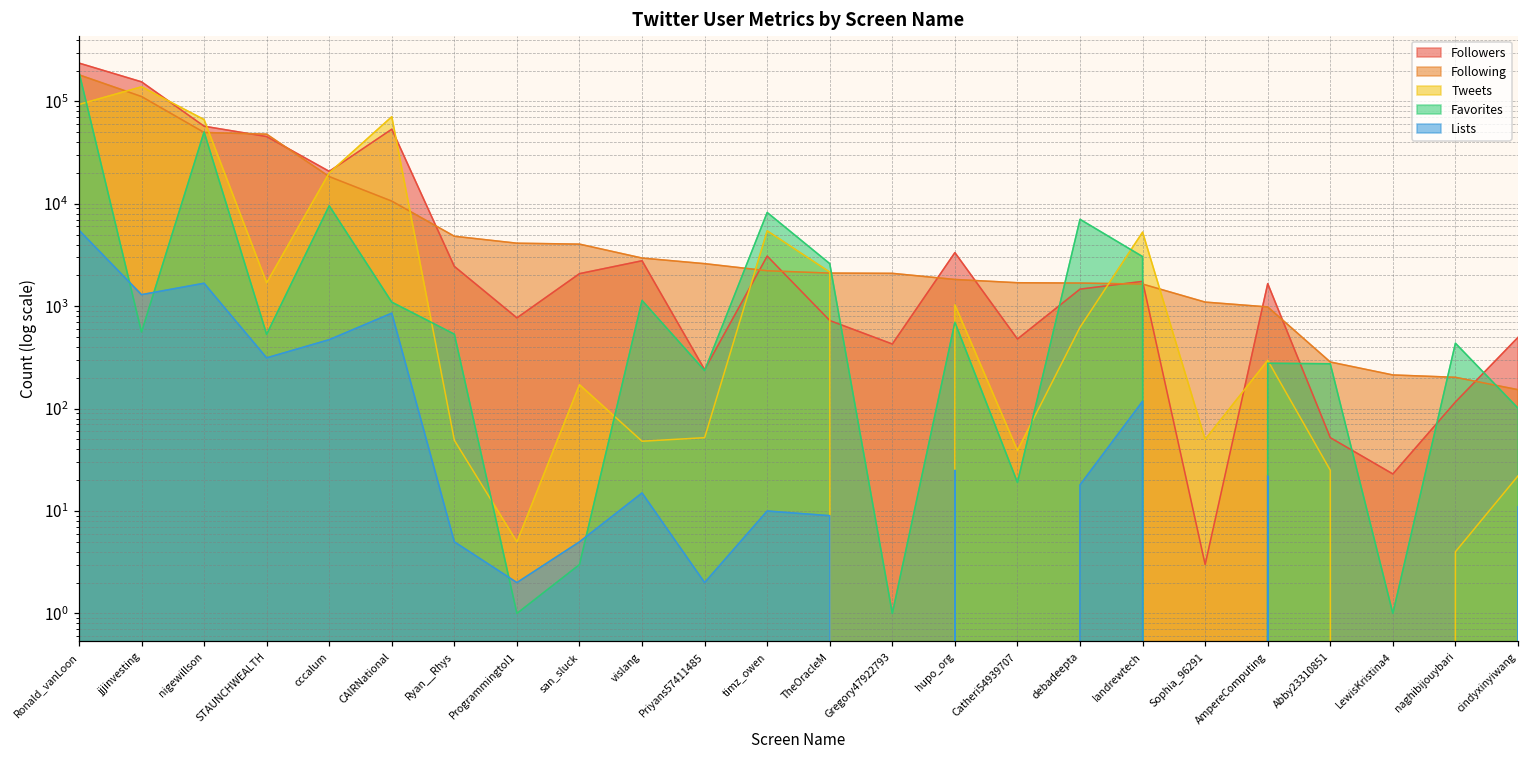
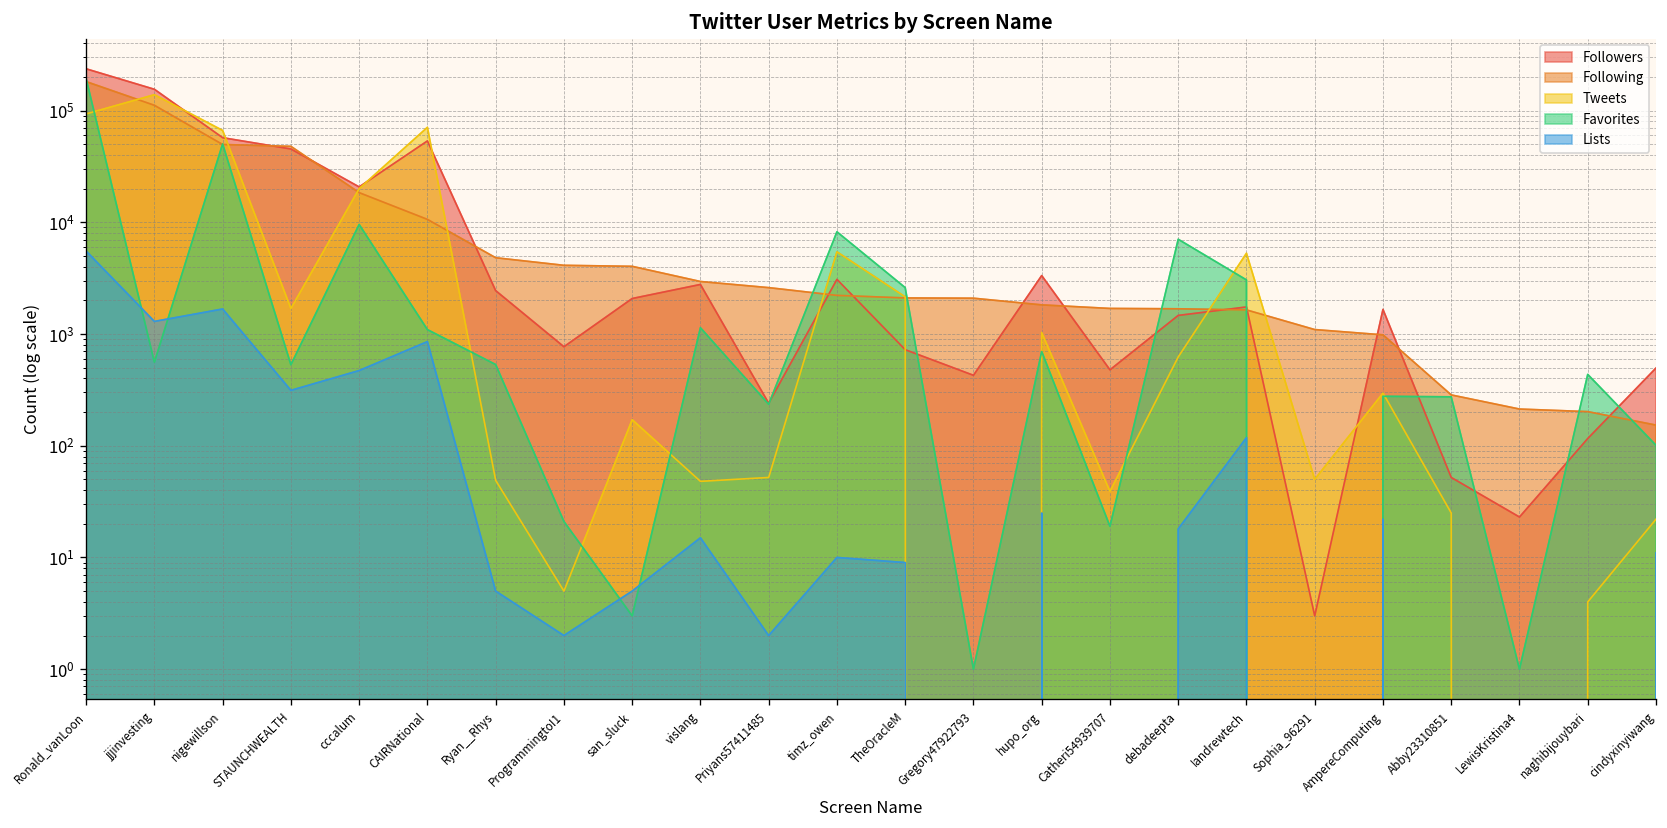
Favorites, ProgrammingtoI1: 1 -> 21
